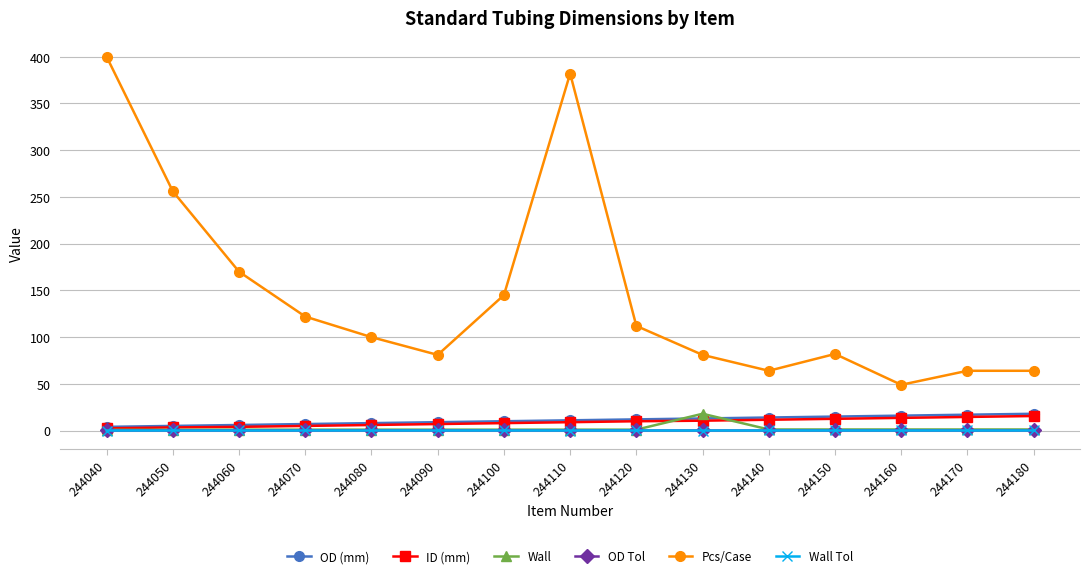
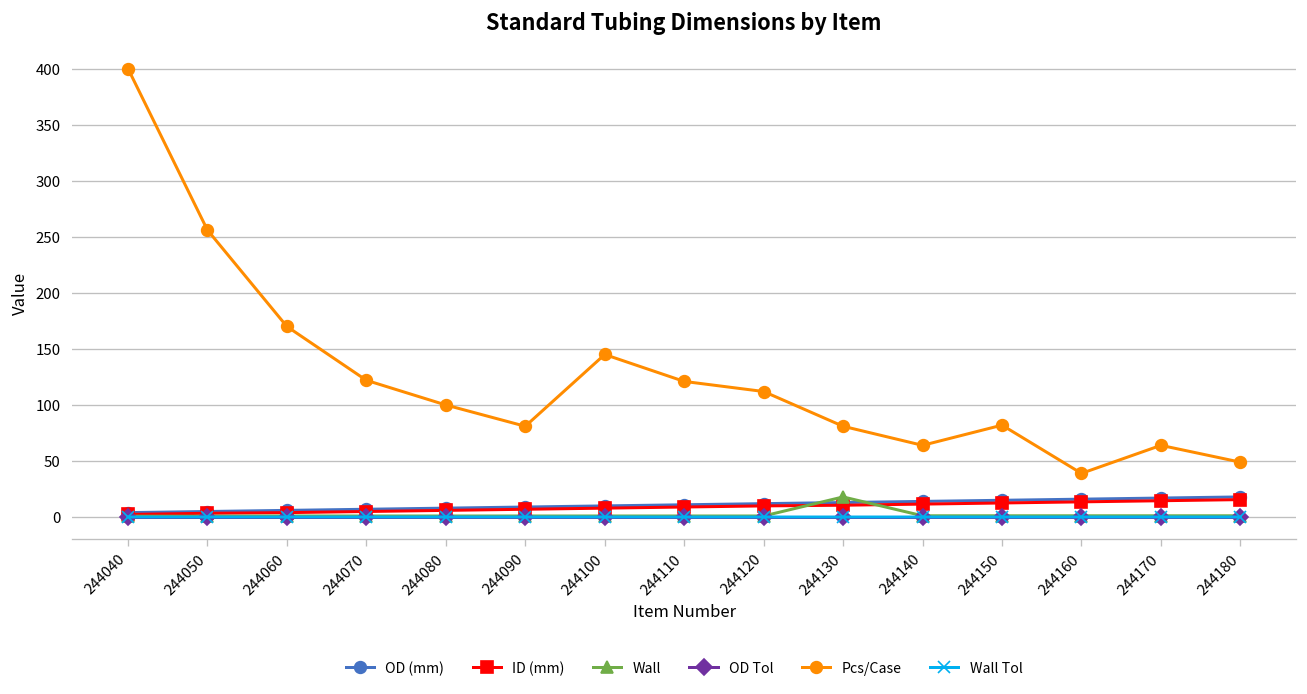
Pcs/Case, 244110: 380 -> 120
Pcs/Case, 244160: 50 -> 40
Pcs/Case, 244180: 60 -> 50
